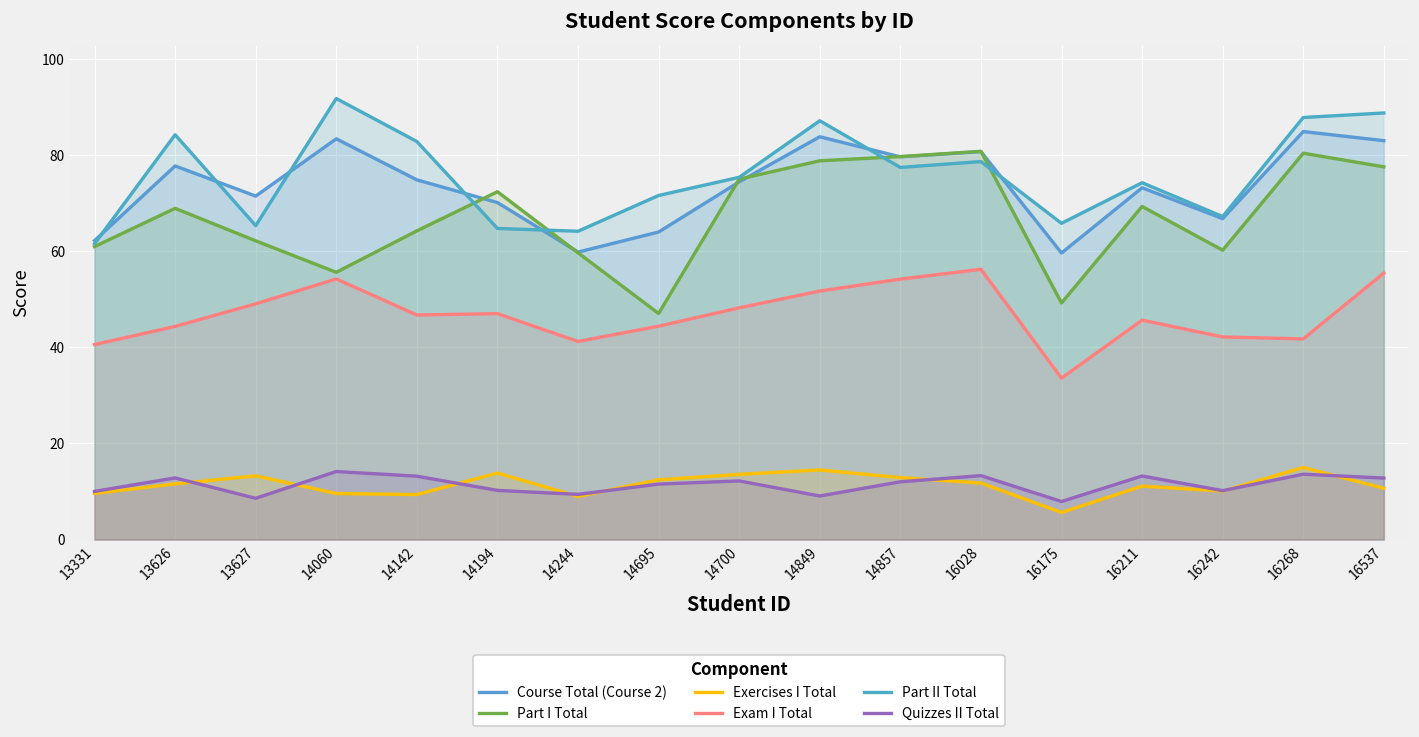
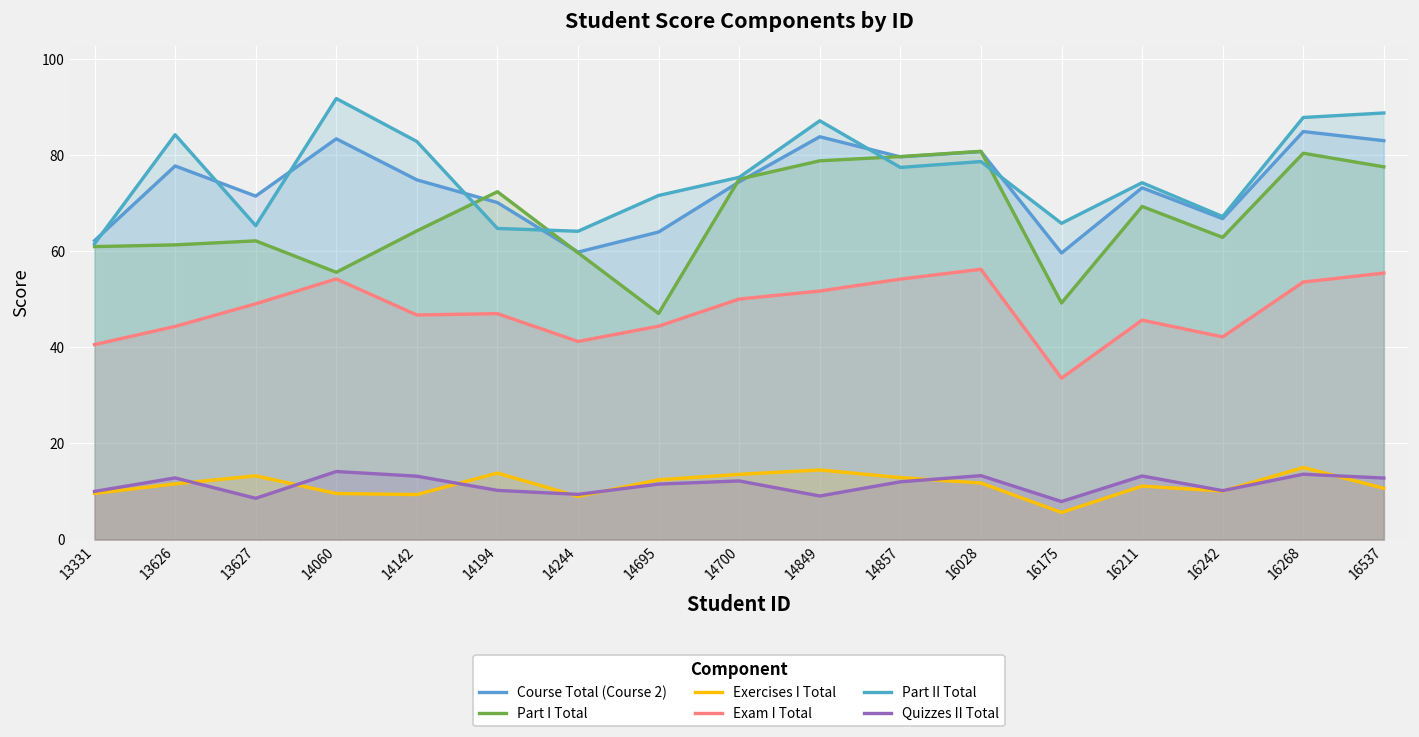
Part I Total, 13626: 69 -> 61
Exam I Total, 14700: 48 -> 50
Part I Total, 16242: 60 -> 63
Exam I Total, 16268: 42 -> 54
